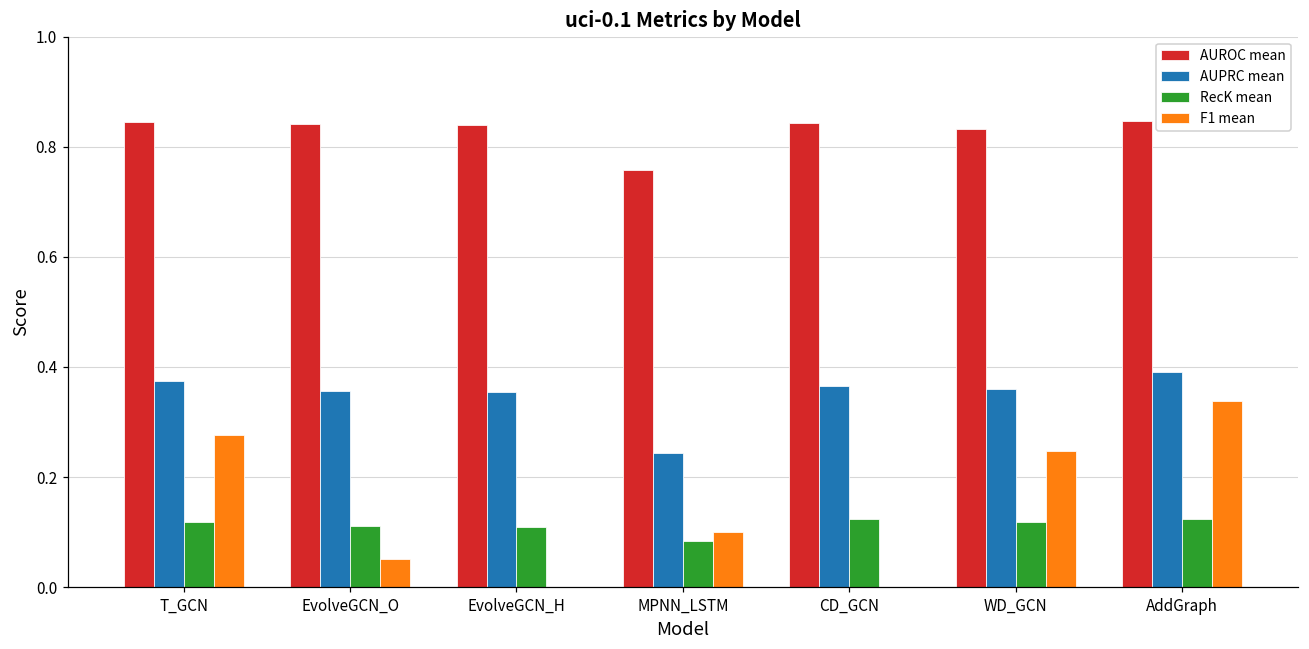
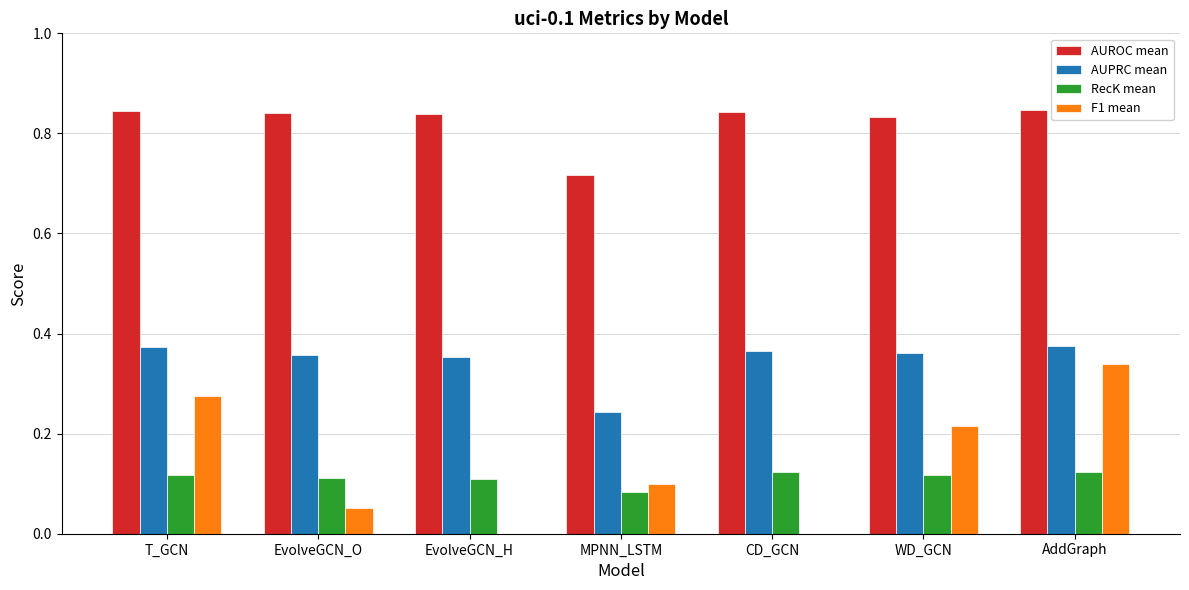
AUROC mean, MPNN_LSTM: 0.76 -> 0.72
F1 mean, WD_GCN: 0.25 -> 0.22
AUPRC mean, AddGraph: 0.39 -> 0.37
